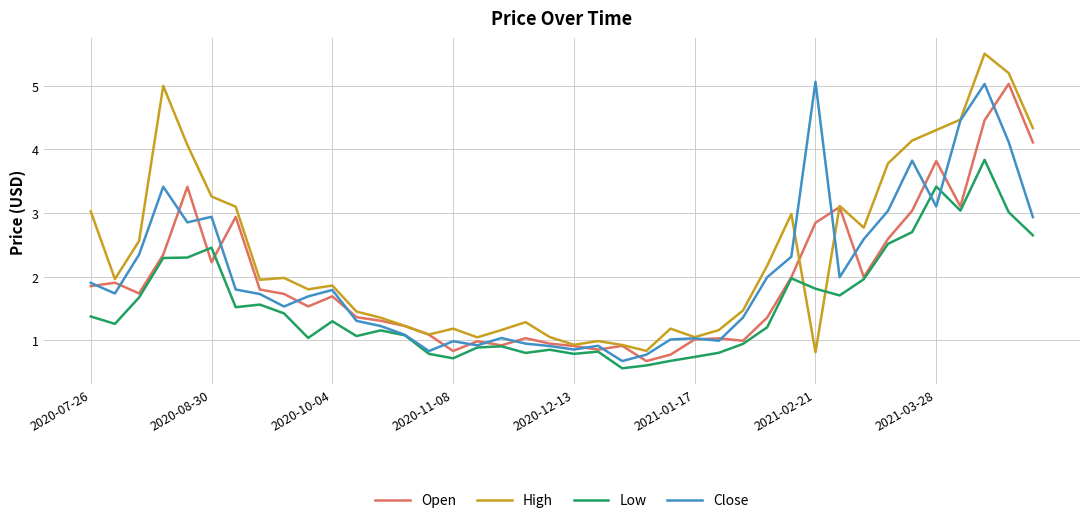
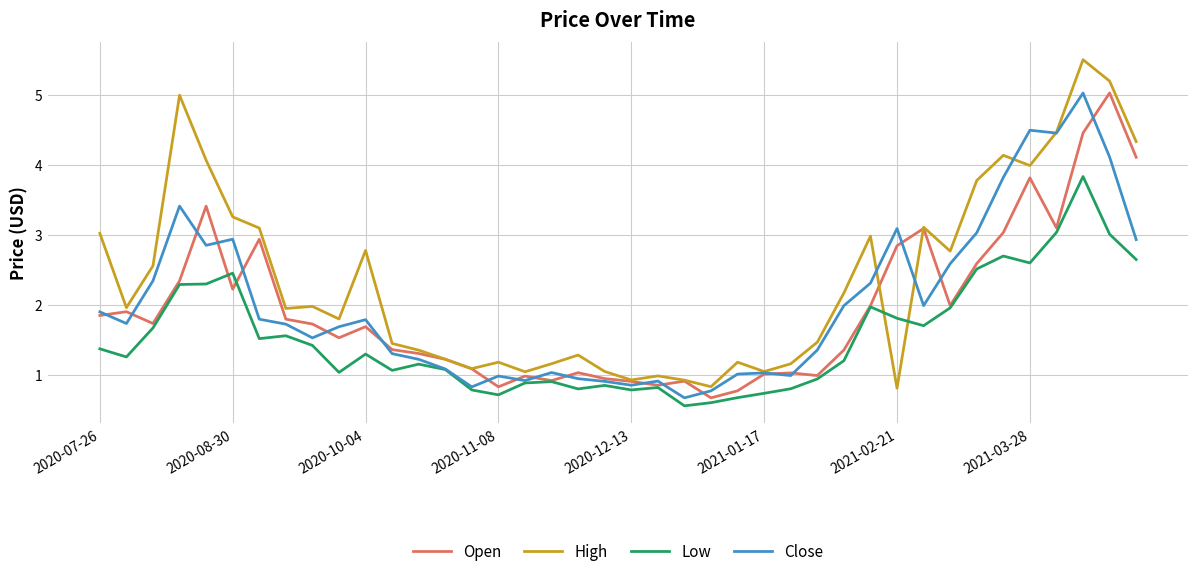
High, 2020-10-04: 1.9 -> 2.8
Close, 2021-02-21: 5.1 -> 3.1
High, 2021-03-28: 4.3 -> 4.0
Low, 2021-03-28: 3.4 -> 2.6
Close, 2021-03-28: 3.1 -> 4.5
